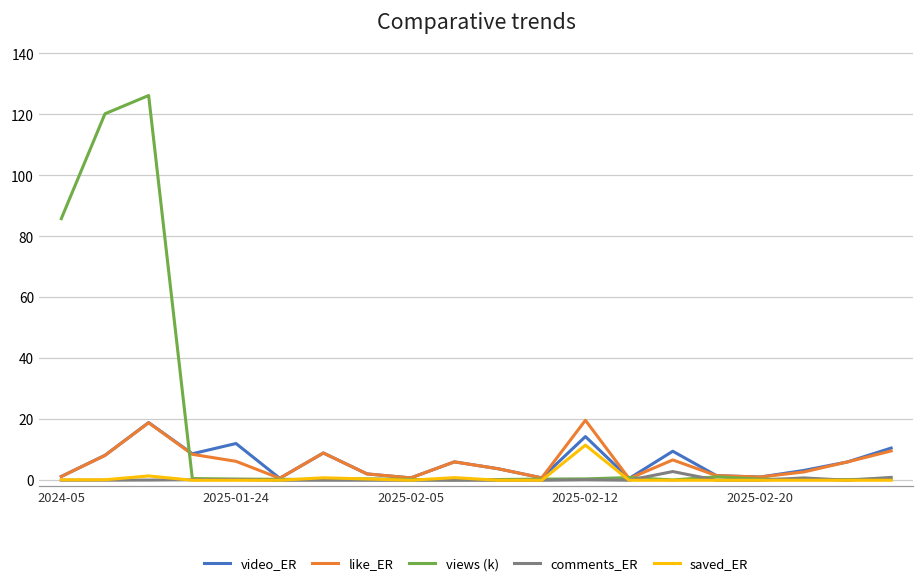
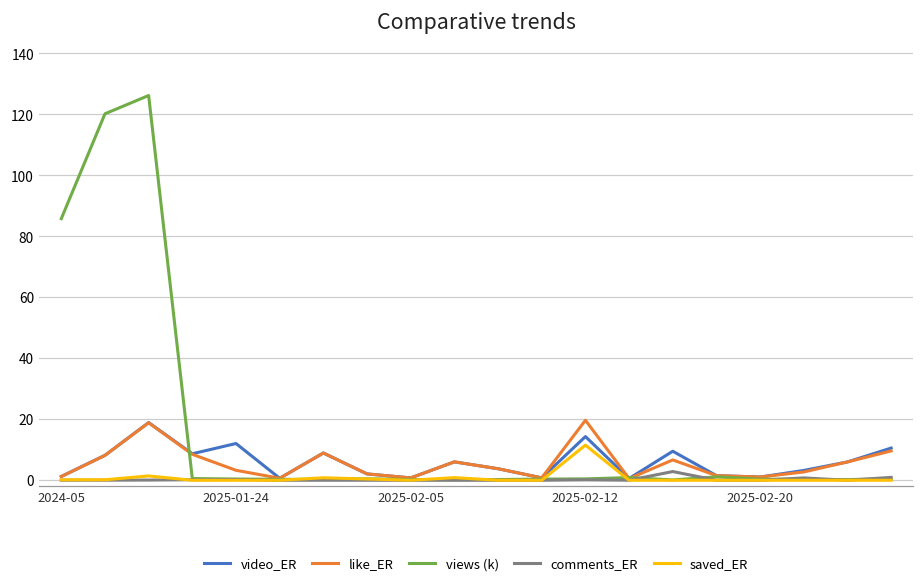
like_ER, 2025-01-24: 6 -> 3
